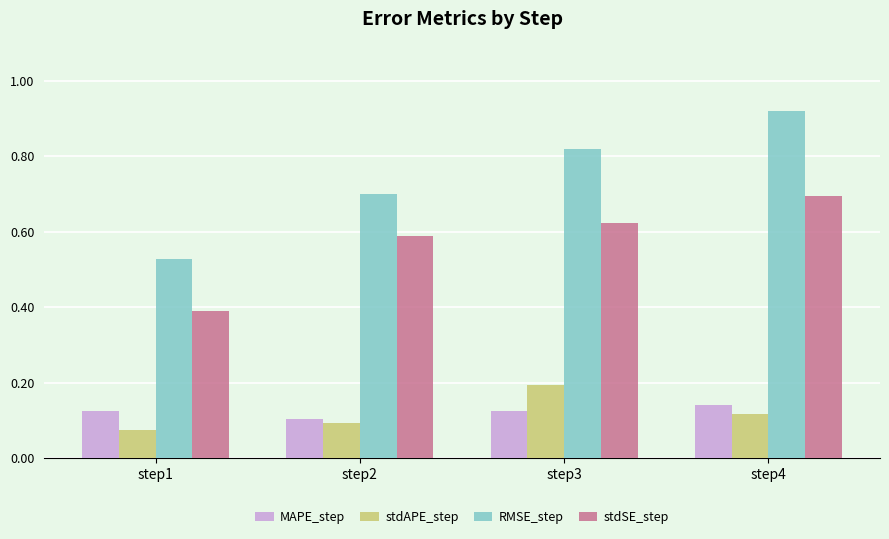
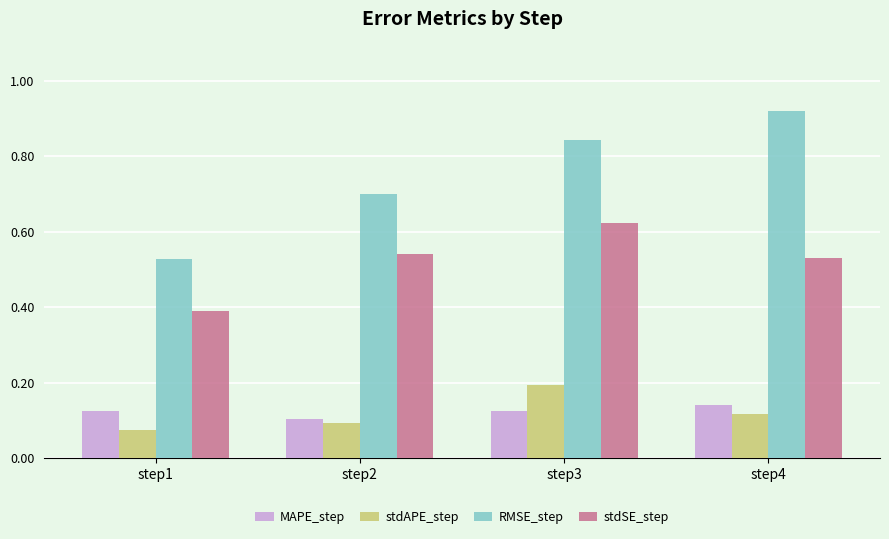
stdSE_step, step2: 0.59 -> 0.54
RMSE_step, step3: 0.82 -> 0.84
stdSE_step, step4: 0.69 -> 0.53
